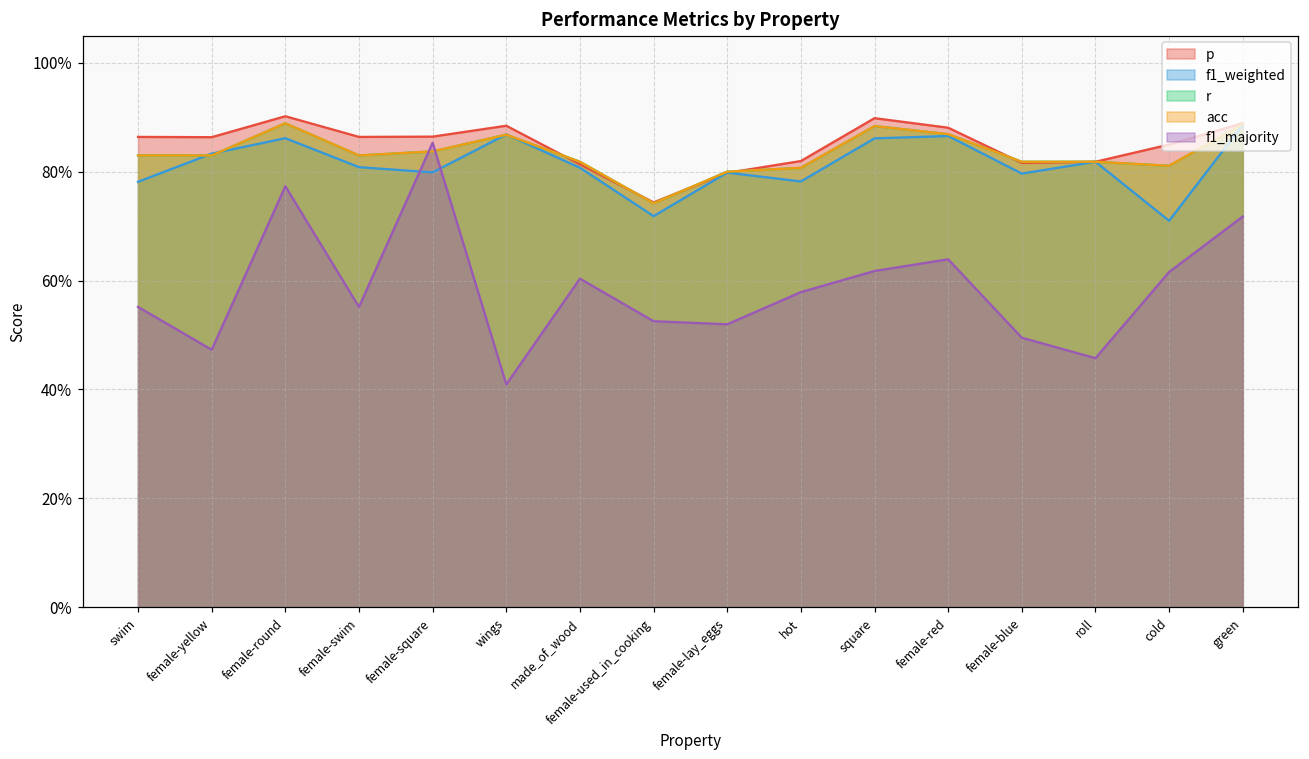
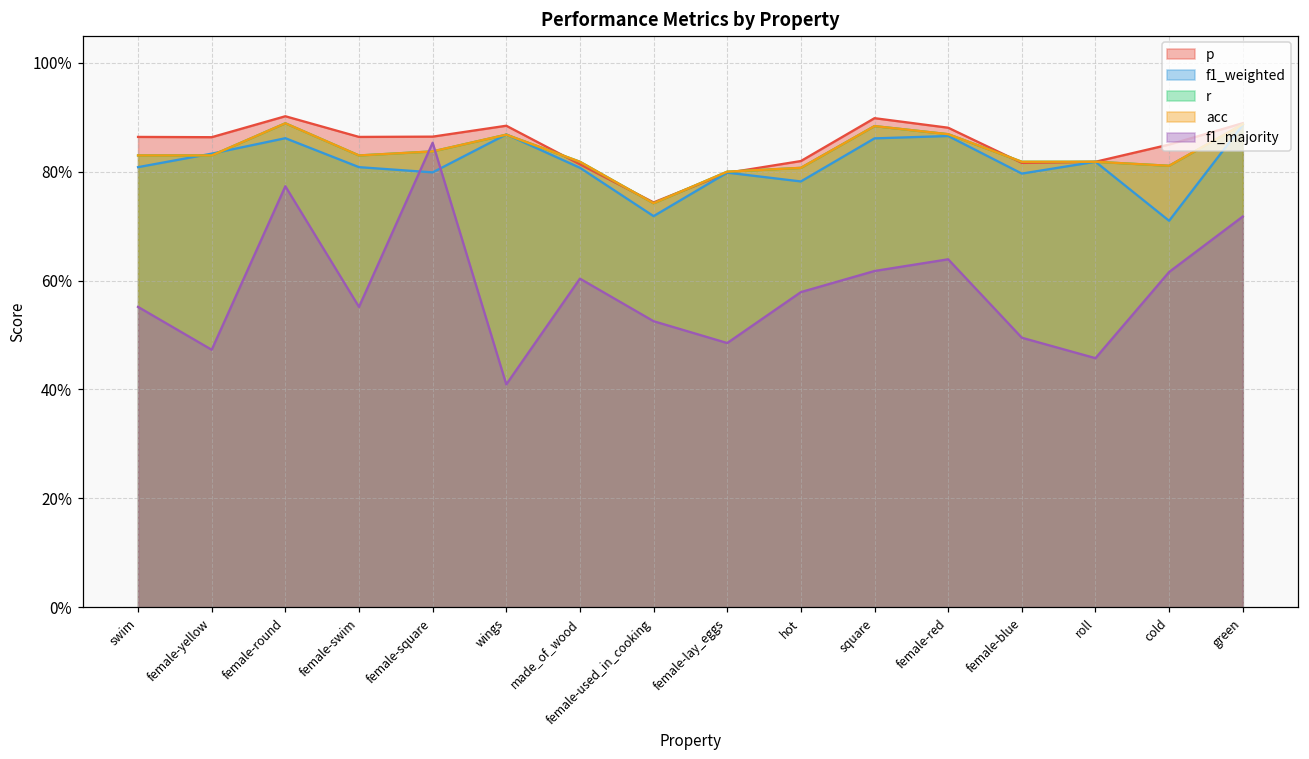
f1_weighted, swim: 78% -> 81%
f1_majority, female-lay_eggs: 52% -> 49%
